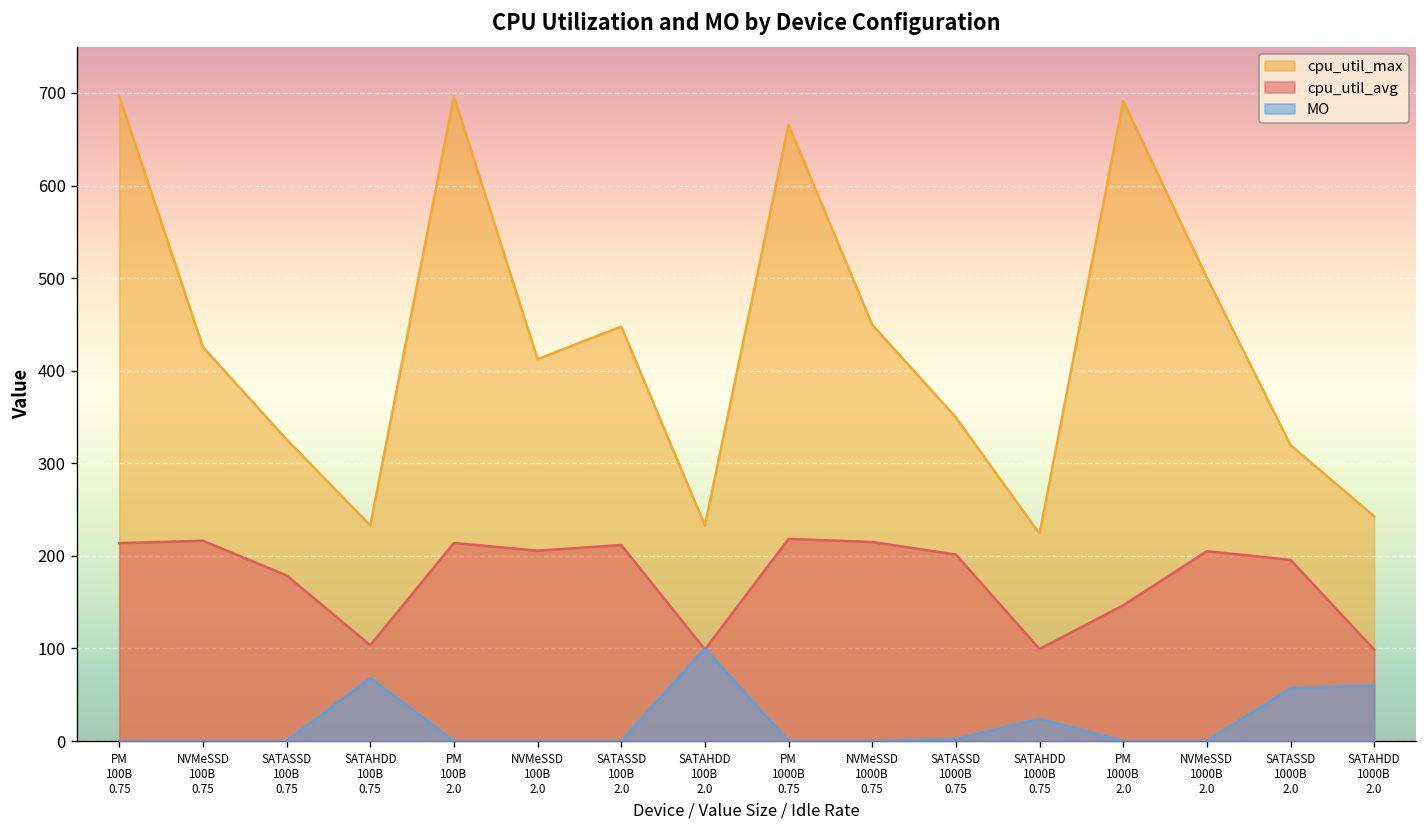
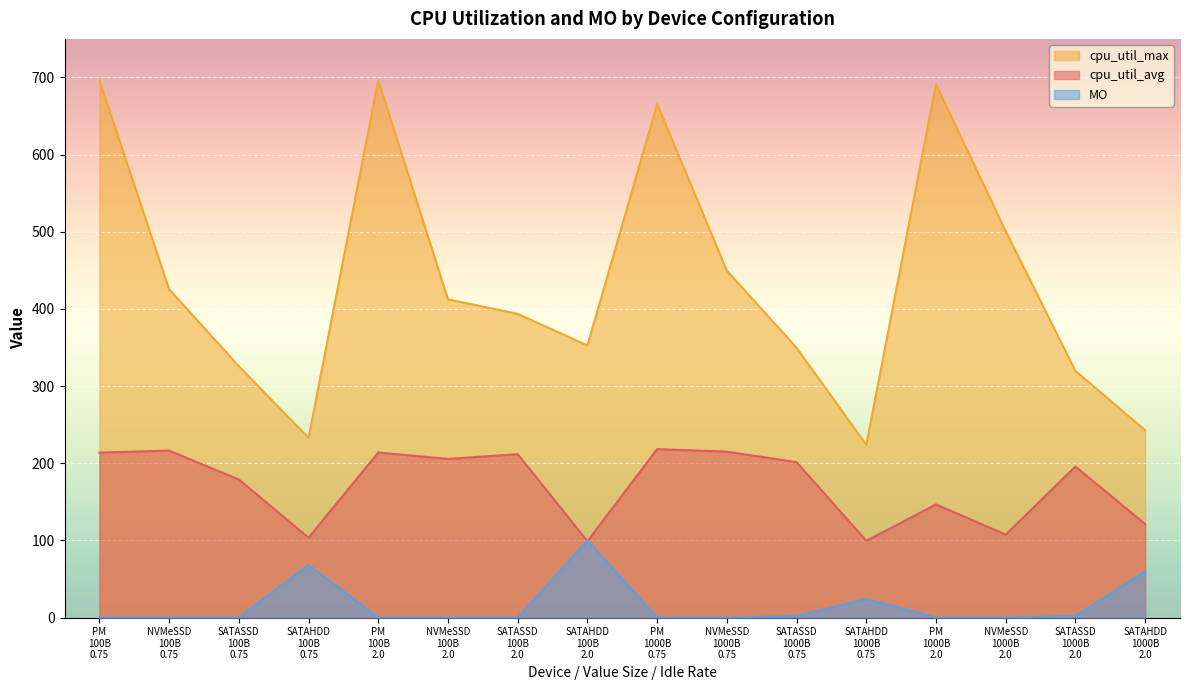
cpu_util_max, SATASSD 100B 2.0: 450 -> 390
cpu_util_max, SATAHDD 100B 2.0: 230 -> 350
cpu_util_avg, NVMeSSD 1000B 2.0: 210 -> 110
MO, SATASSD 1000B 2.0: 60 -> 0
cpu_util_avg, SATAHDD 1000B 2.0: 100 -> 120
